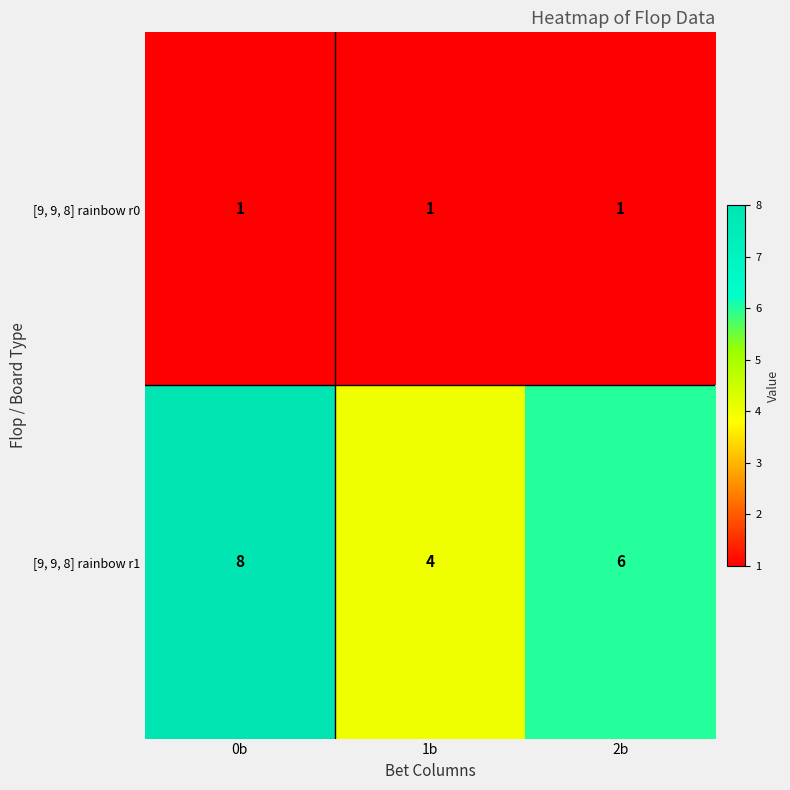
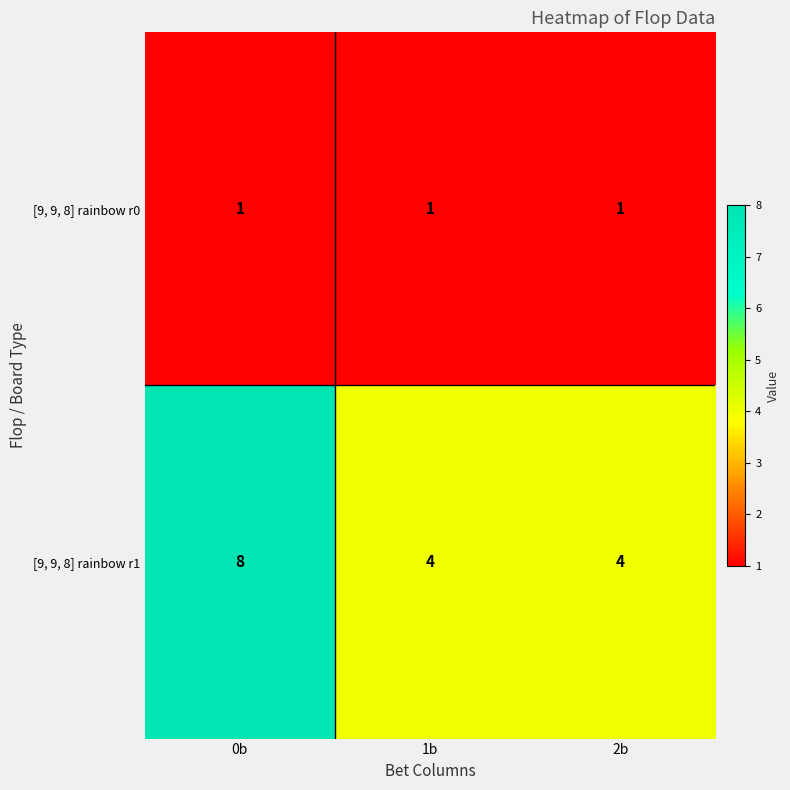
[9, 9, 8] rainbow r1, 2b: 6 -> 4
